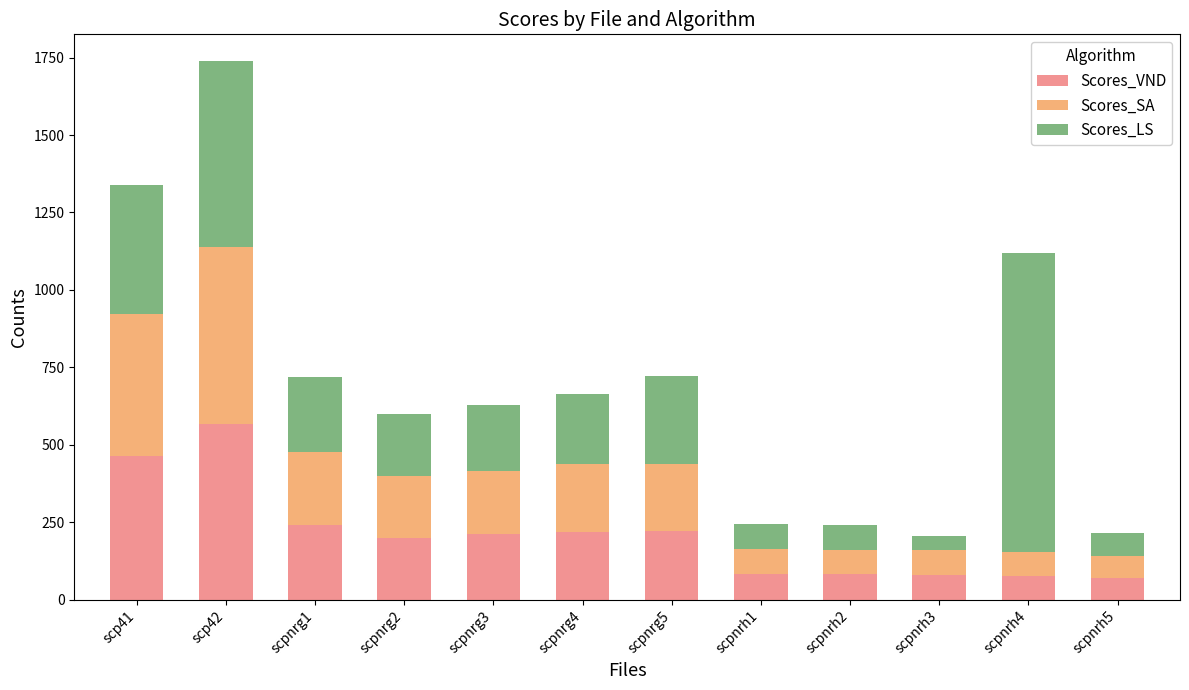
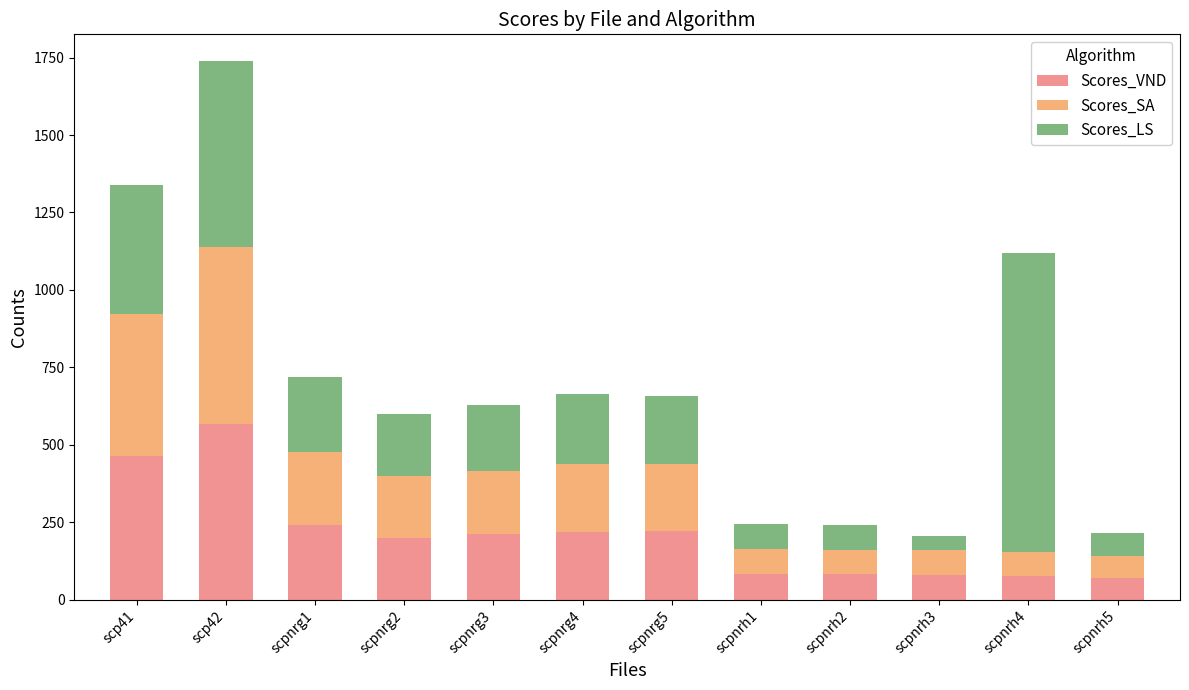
Scores_LS, scpnrg5: 280 -> 220
